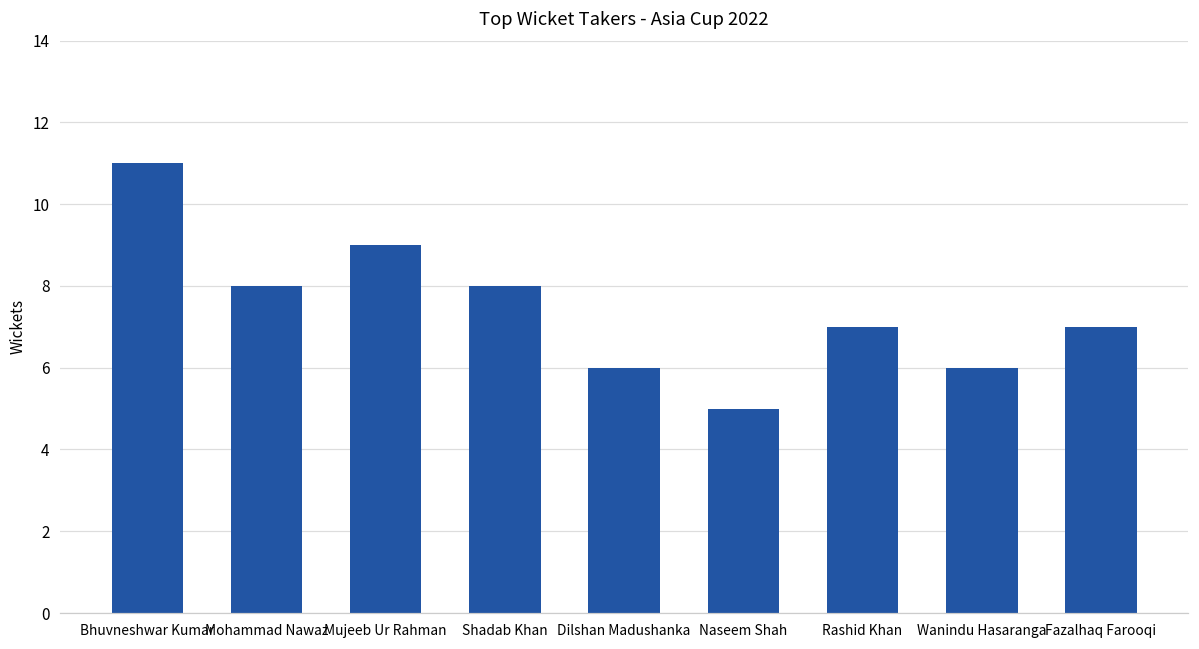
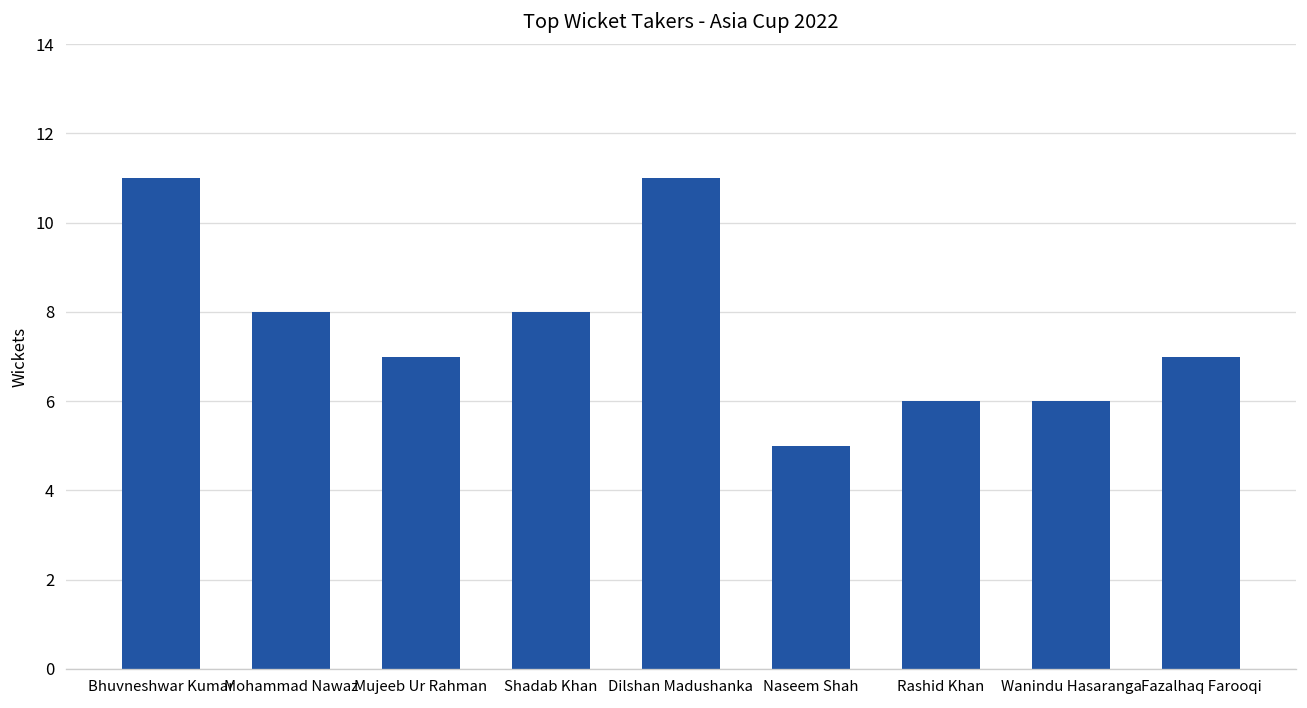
Mujeeb Ur Rahman: 9 -> 7
Dilshan Madushanka: 6 -> 11
Rashid Khan: 7 -> 6
